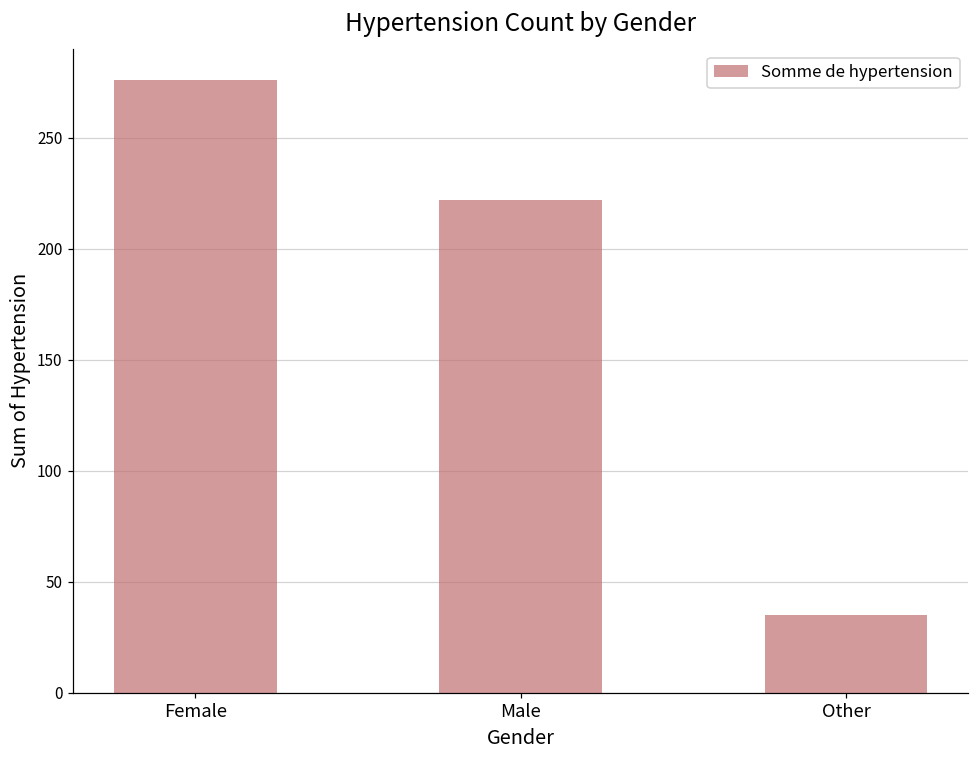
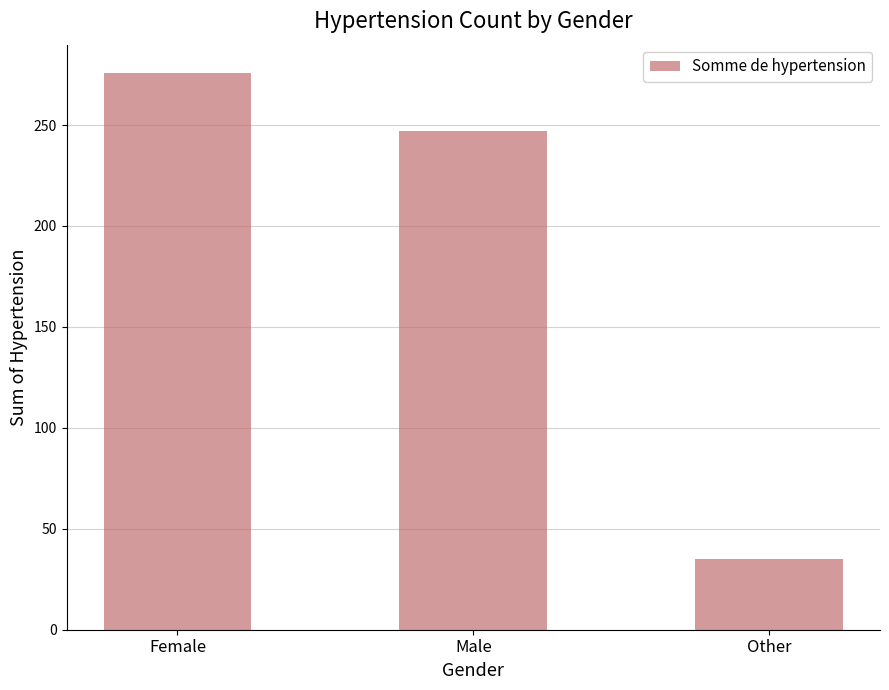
Male: 222 -> 247
